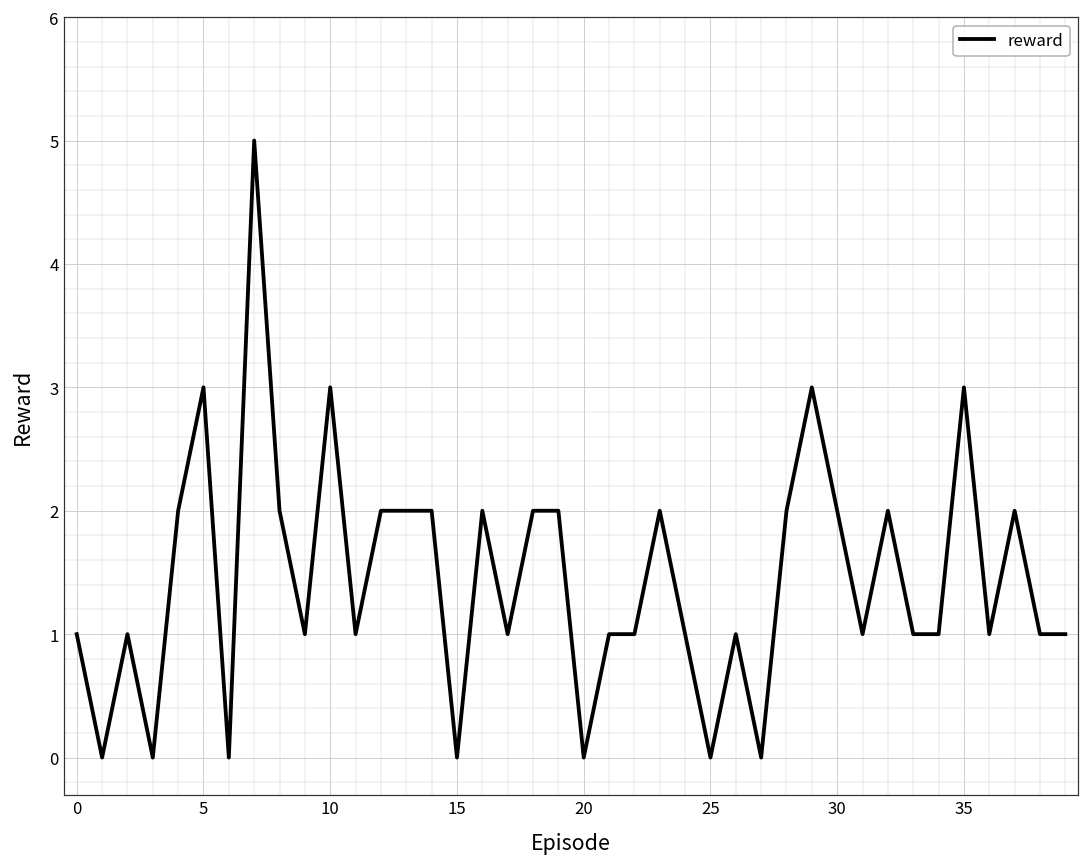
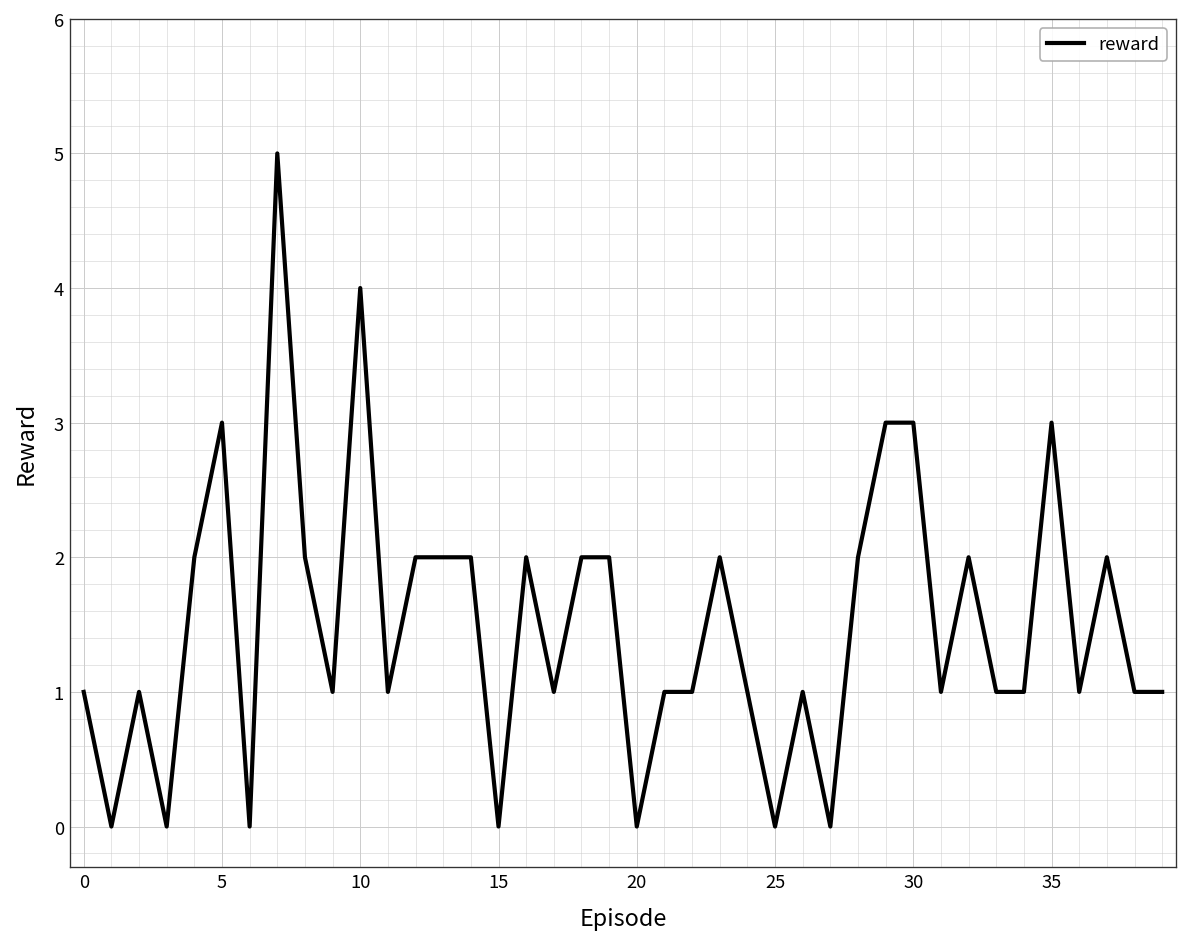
10: 3 -> 4
30: 2 -> 3
